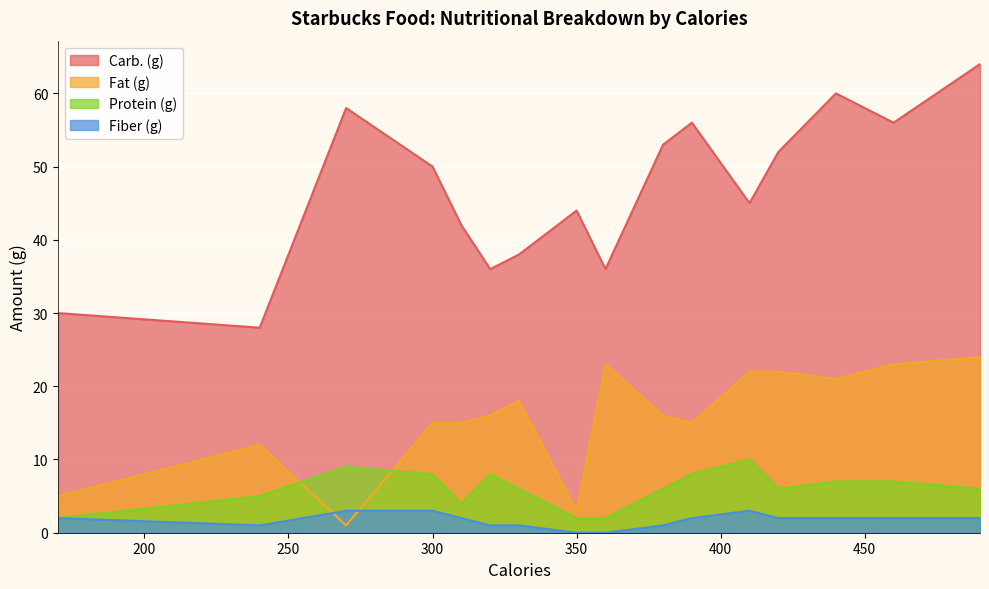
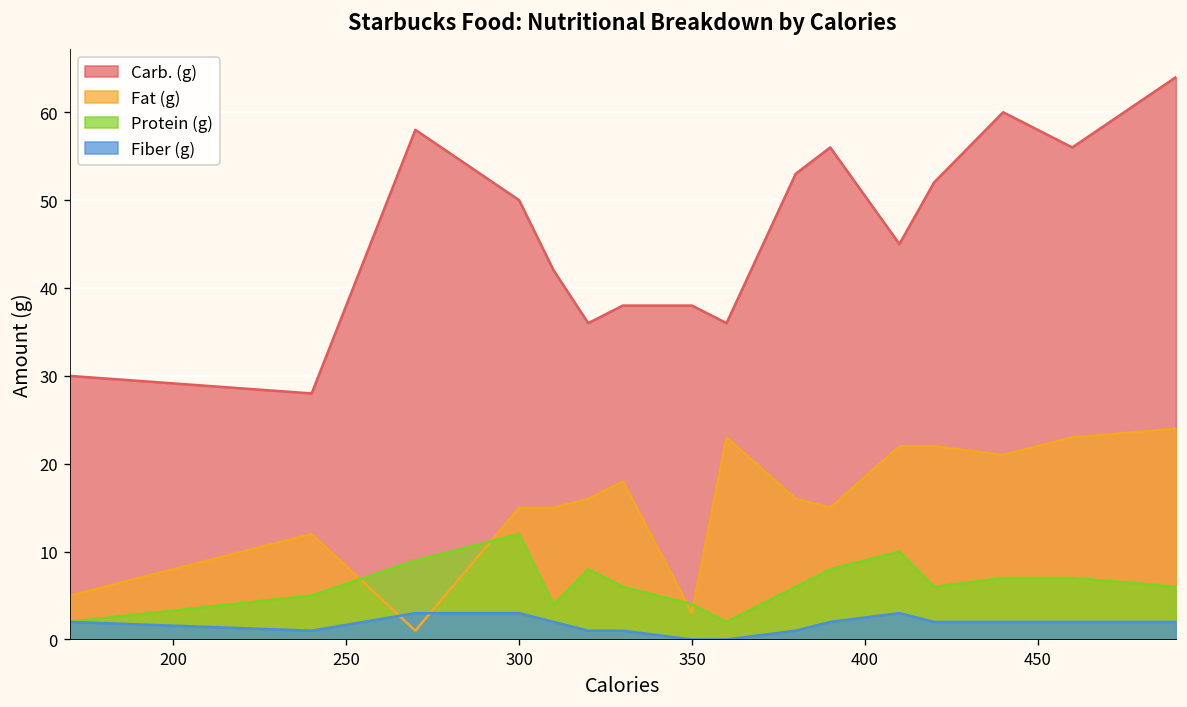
Protein (g), 300: 8 -> 12
Carb. (g), 350: 44 -> 38
Protein (g), 350: 2 -> 4
